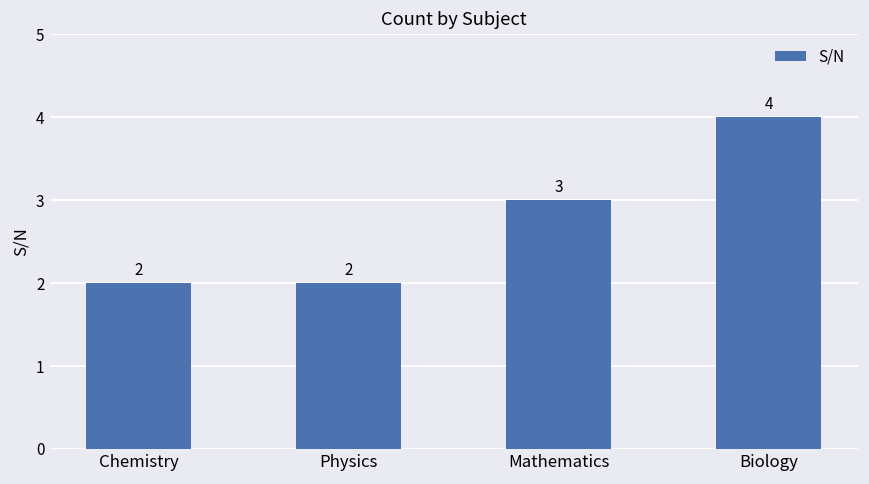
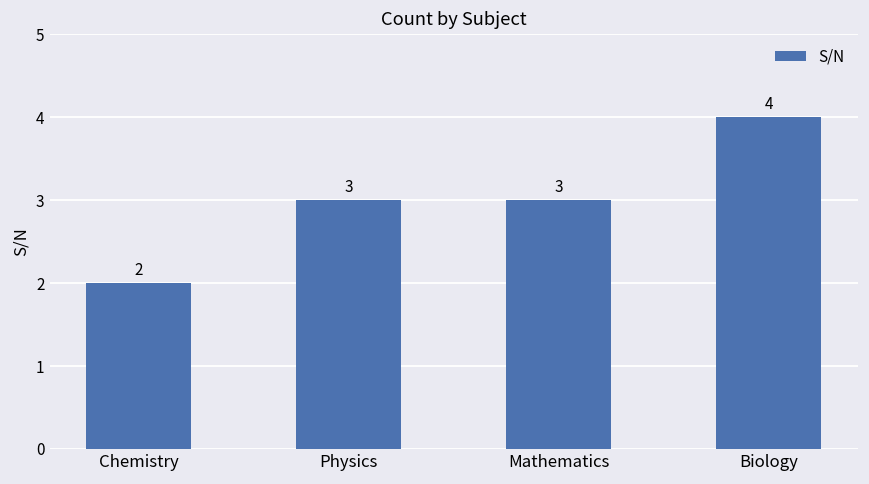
Physics: 2 -> 3
